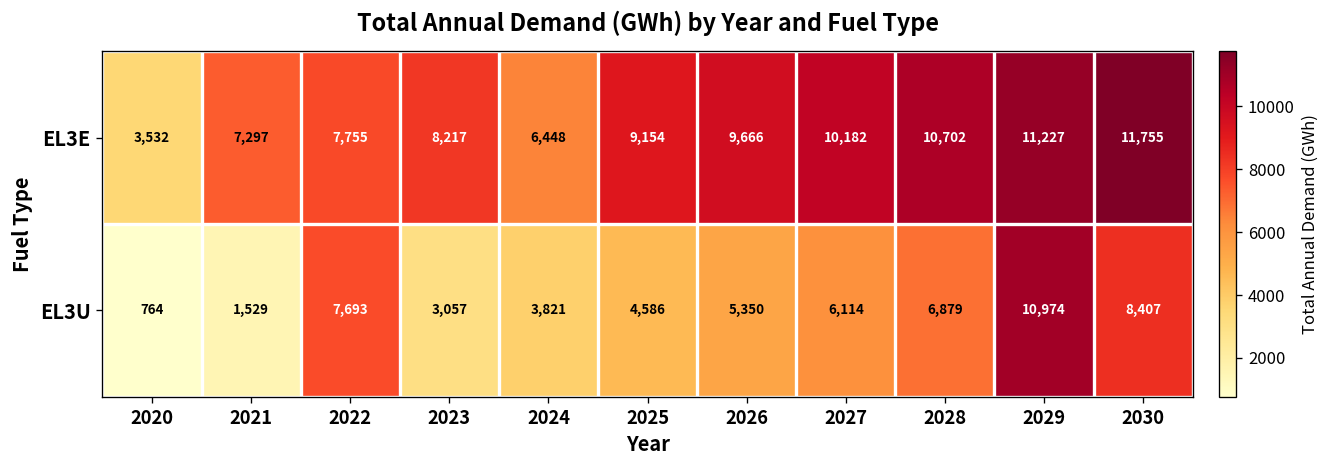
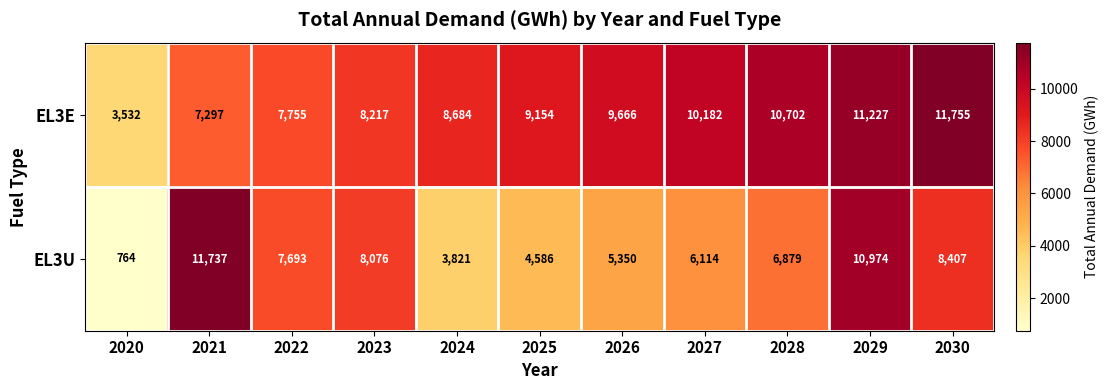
EL3E, 2024: 6,448 -> 8,684
EL3U, 2021: 1,529 -> 11,737
EL3U, 2023: 3,057 -> 8,076
